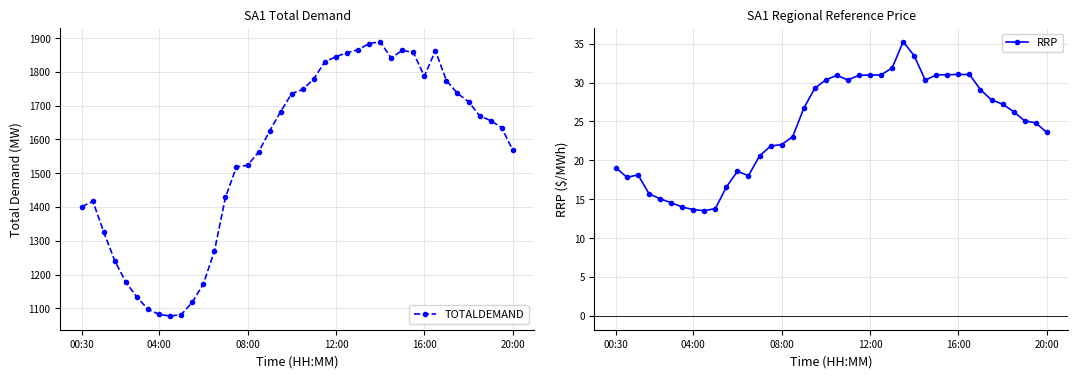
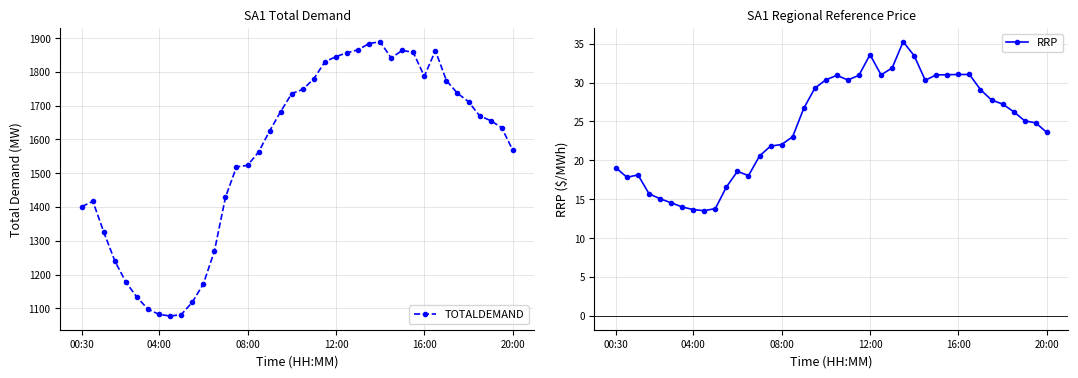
SA1 Regional Reference Price, 12:00: 31 -> 34
